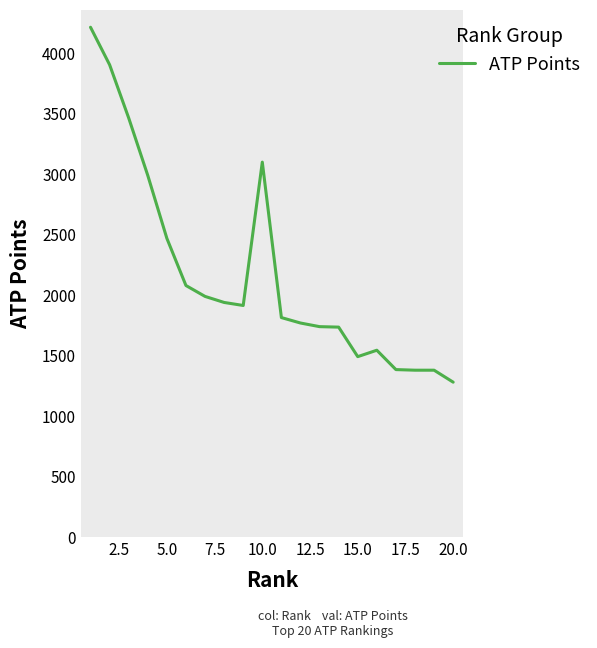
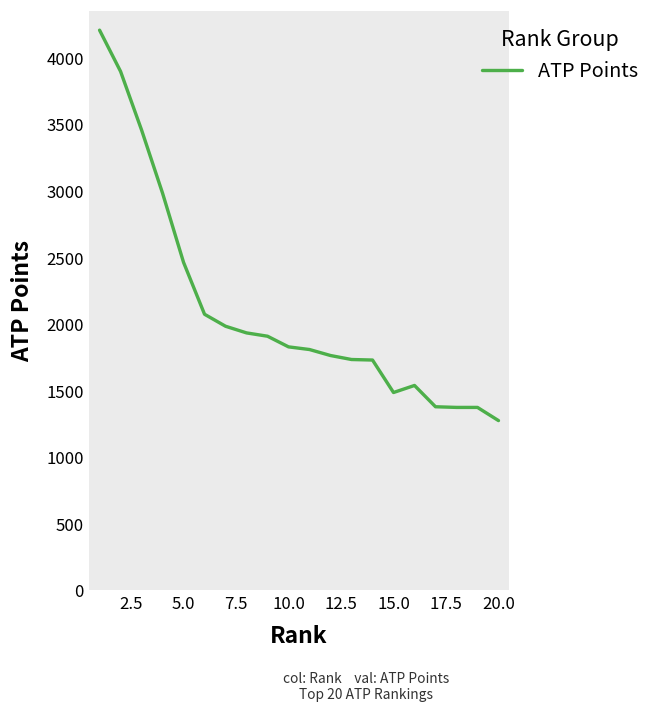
10.0: 3100 -> 1830
